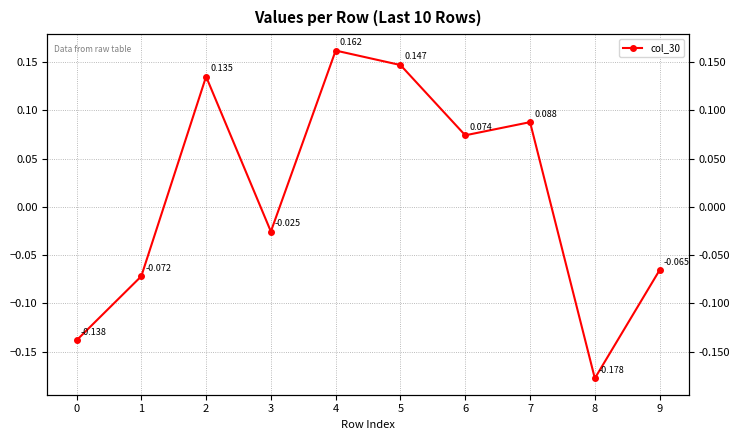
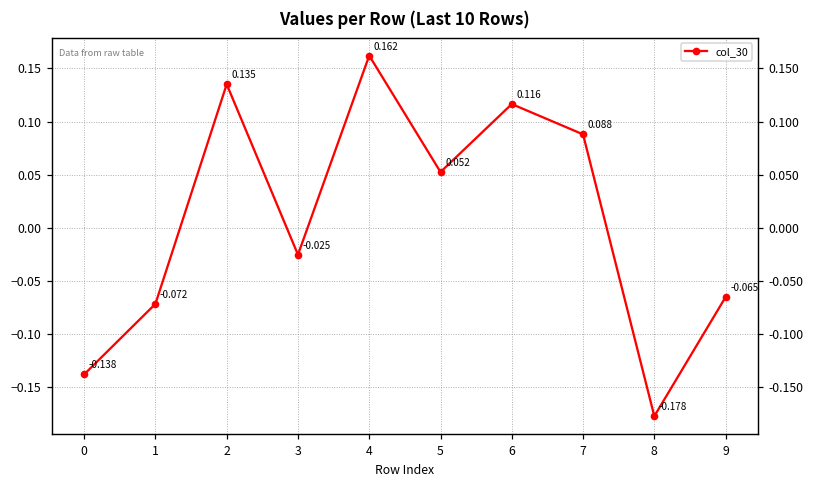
5: 0.147 -> 0.052
6: 0.074 -> 0.116
